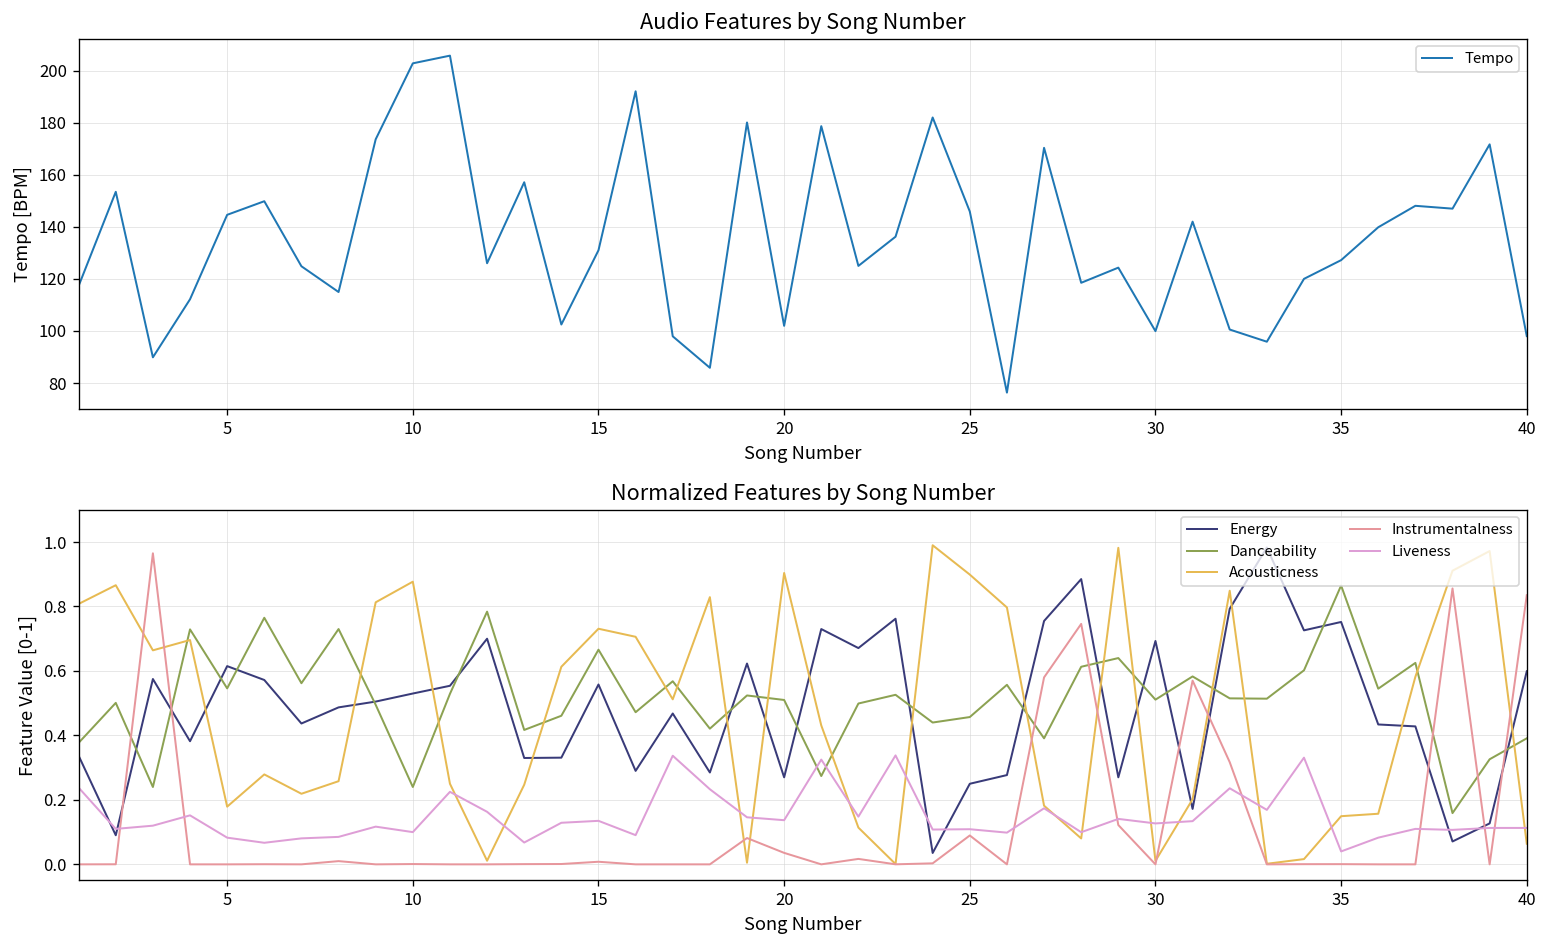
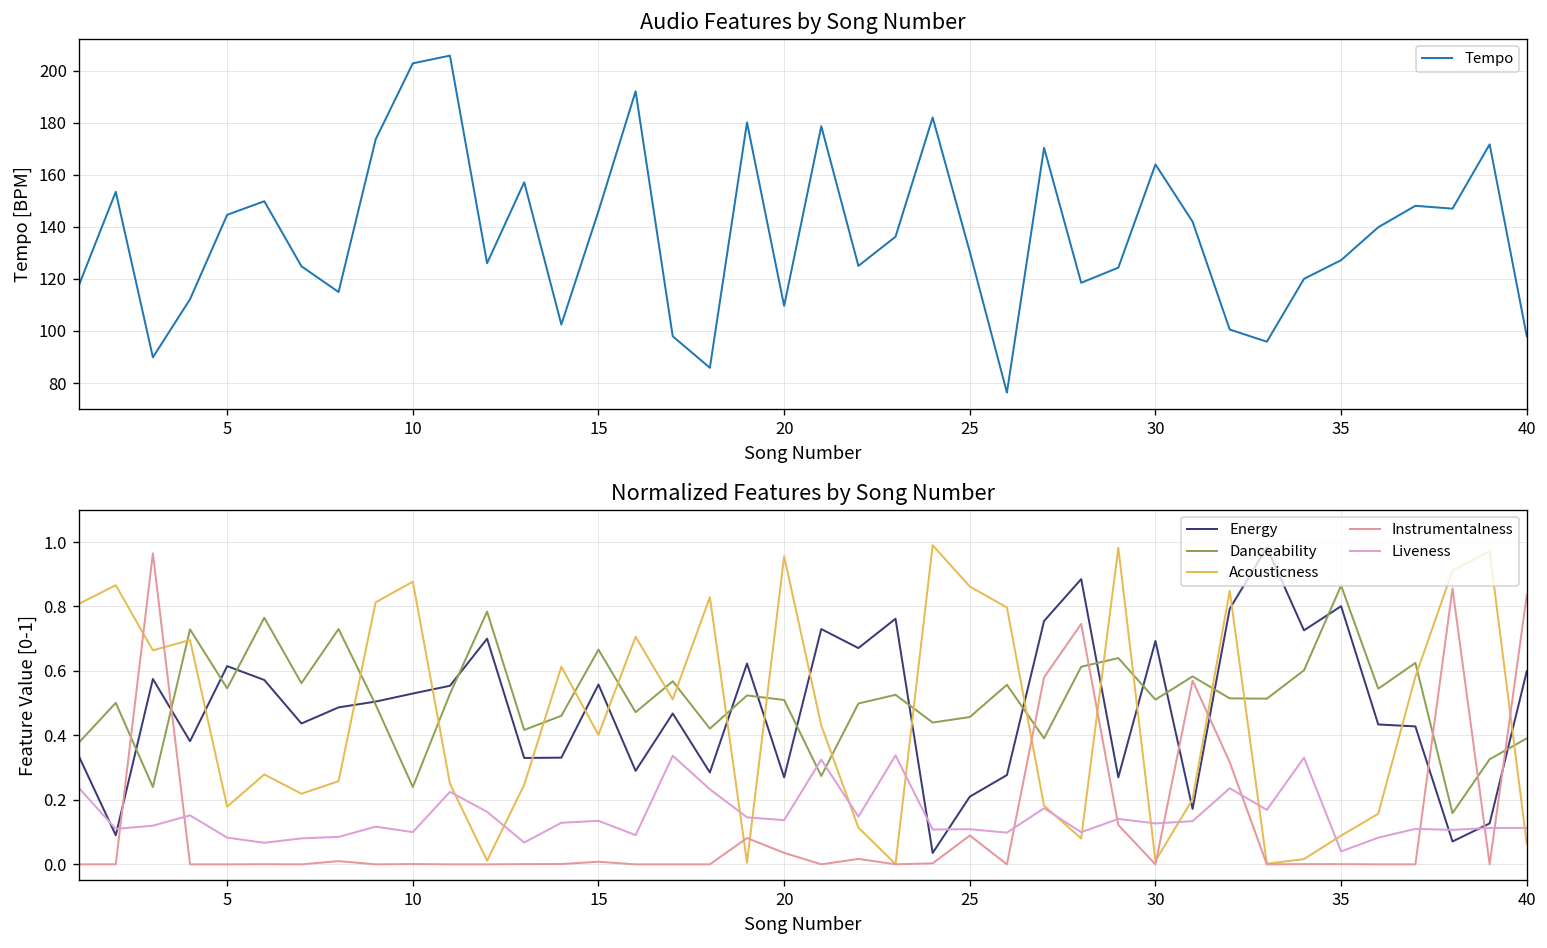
Audio Features by Song Number, 15: 131 -> 146
Audio Features by Song Number, 20: 102 -> 110
Audio Features by Song Number, 25: 146 -> 130
Audio Features by Song Number, 30: 100 -> 164
Normalized Features by Song Number, Acousticness, 15: 0.73 -> 0.40
Normalized Features by Song Number, Acousticness, 20: 0.90 -> 0.96
Normalized Features by Song Number, Energy, 25: 0.25 -> 0.21
Normalized Features by Song Number, Acousticness, 25: 0.90 -> 0.86
Normalized Features by Song Number, Energy, 35: 0.75 -> 0.80
Normalized Features by Song Number, Acousticness, 35: 0.15 -> 0.09
